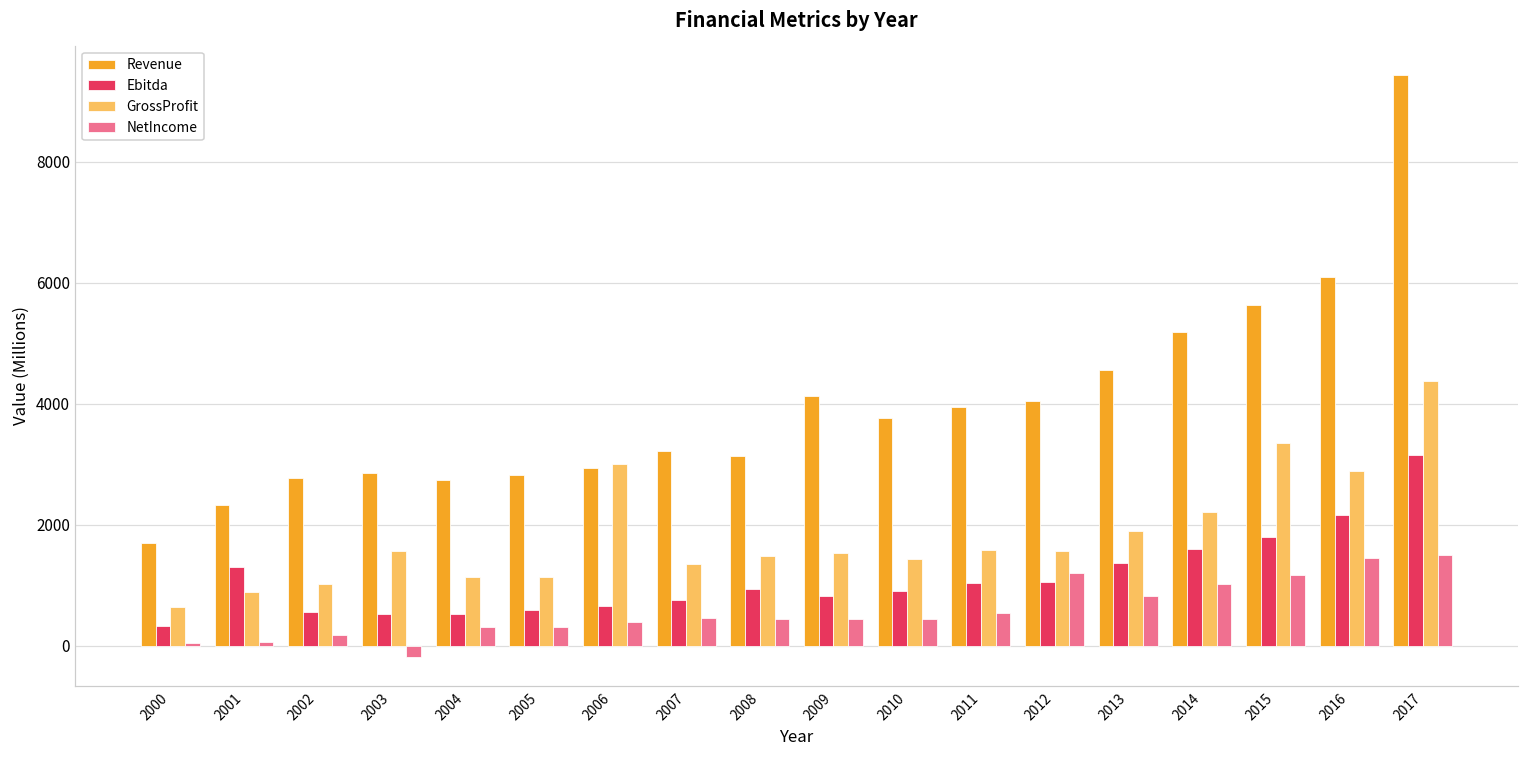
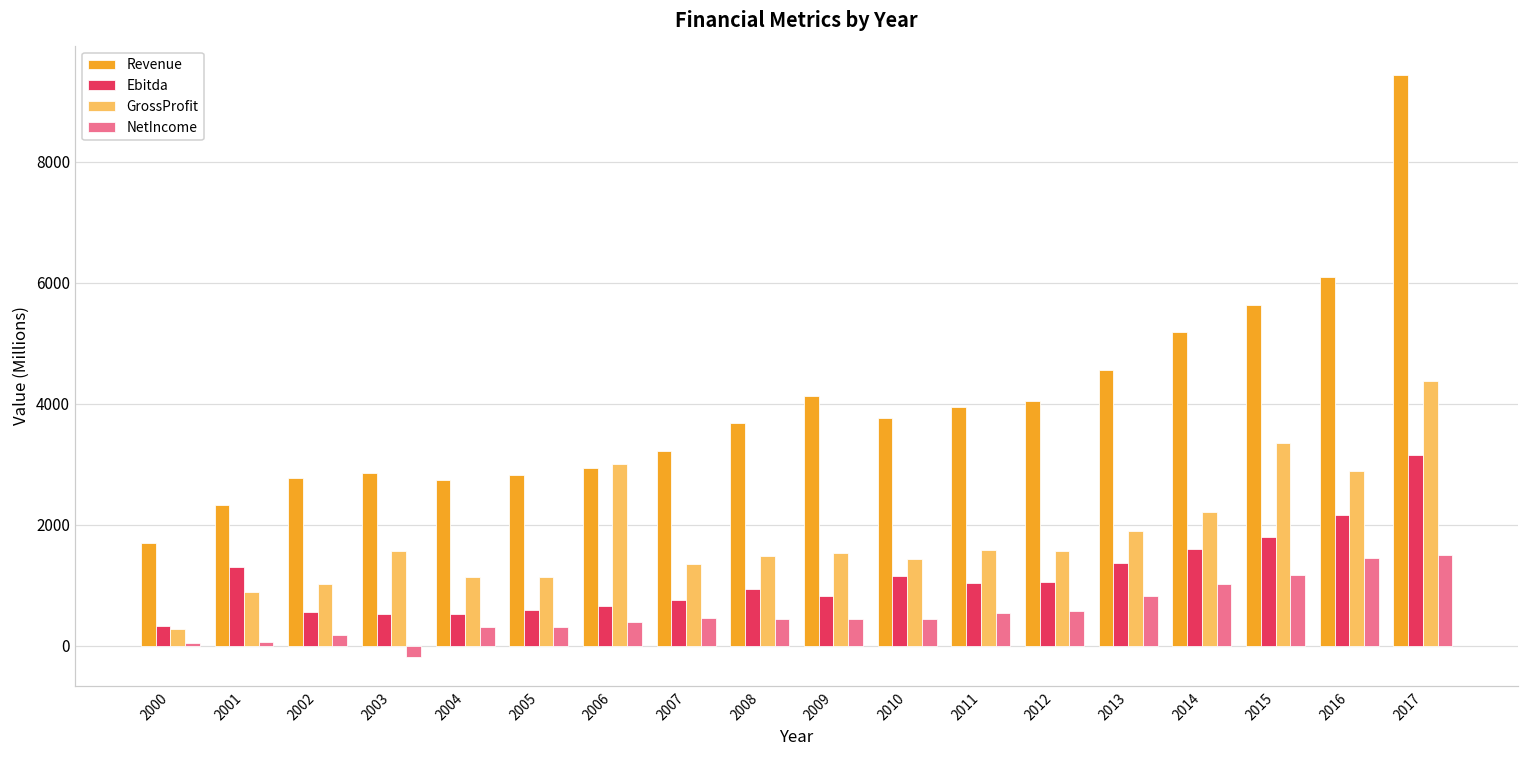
GrossProfit, 2000: 600 -> 300
Revenue, 2008: 3100 -> 3700
Ebitda, 2010: 900 -> 1200
NetIncome, 2012: 1200 -> 600
